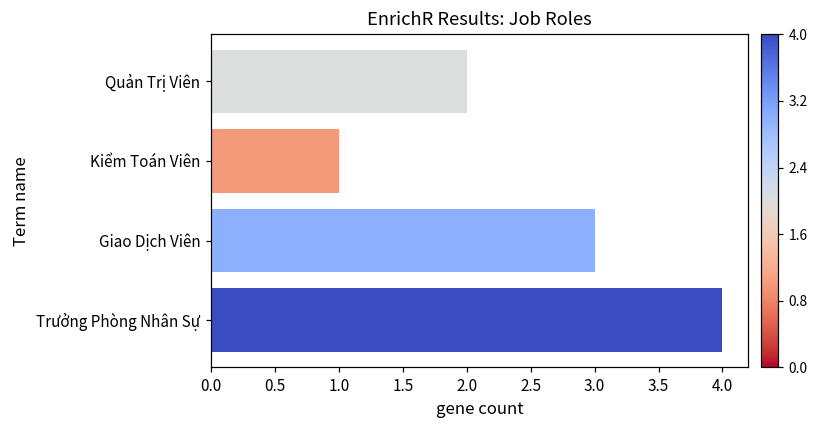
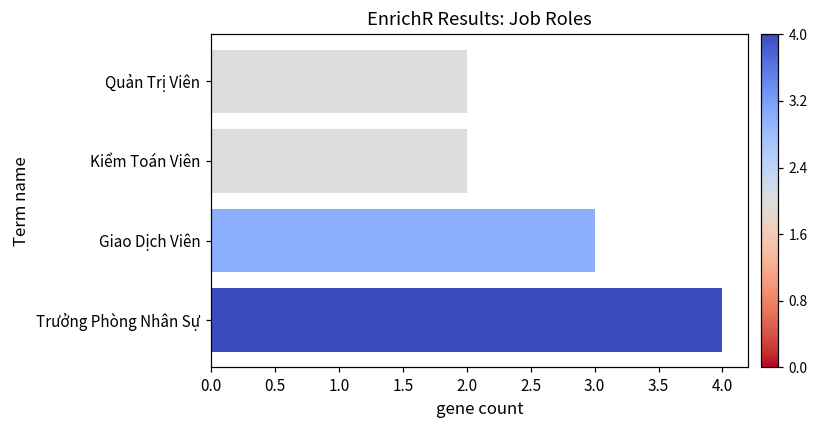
Kiểm Toán Viên: 1 -> 2
